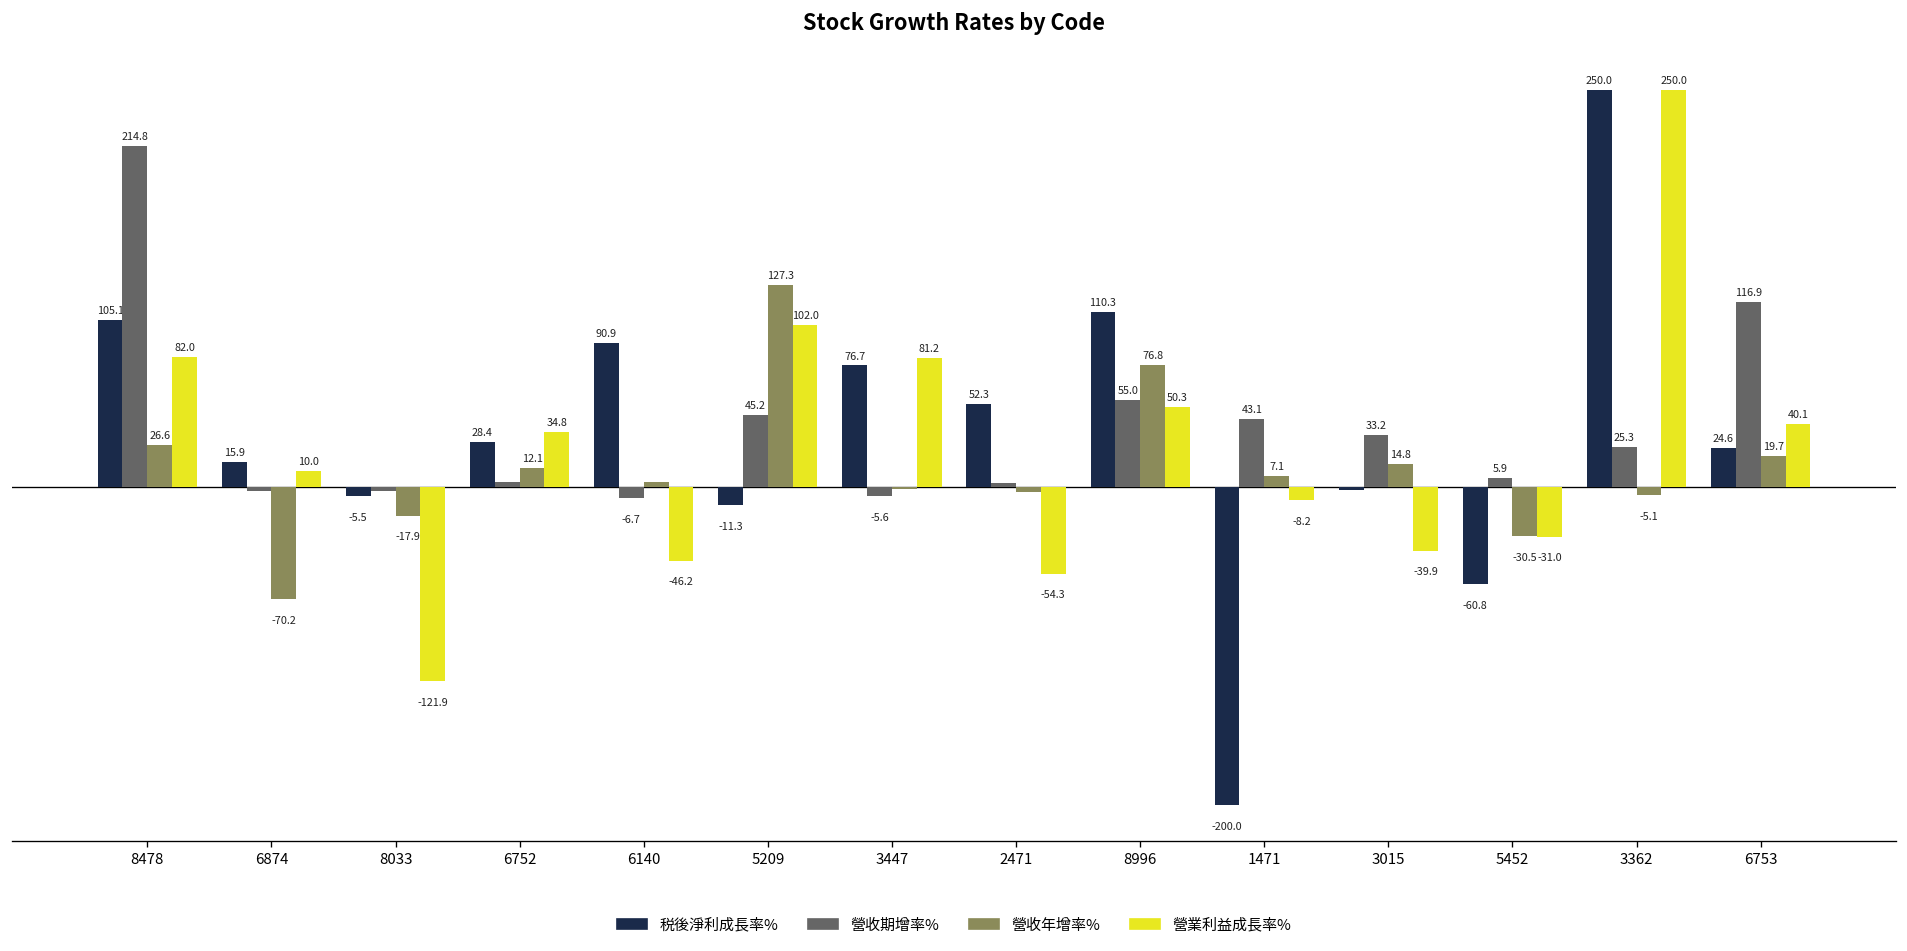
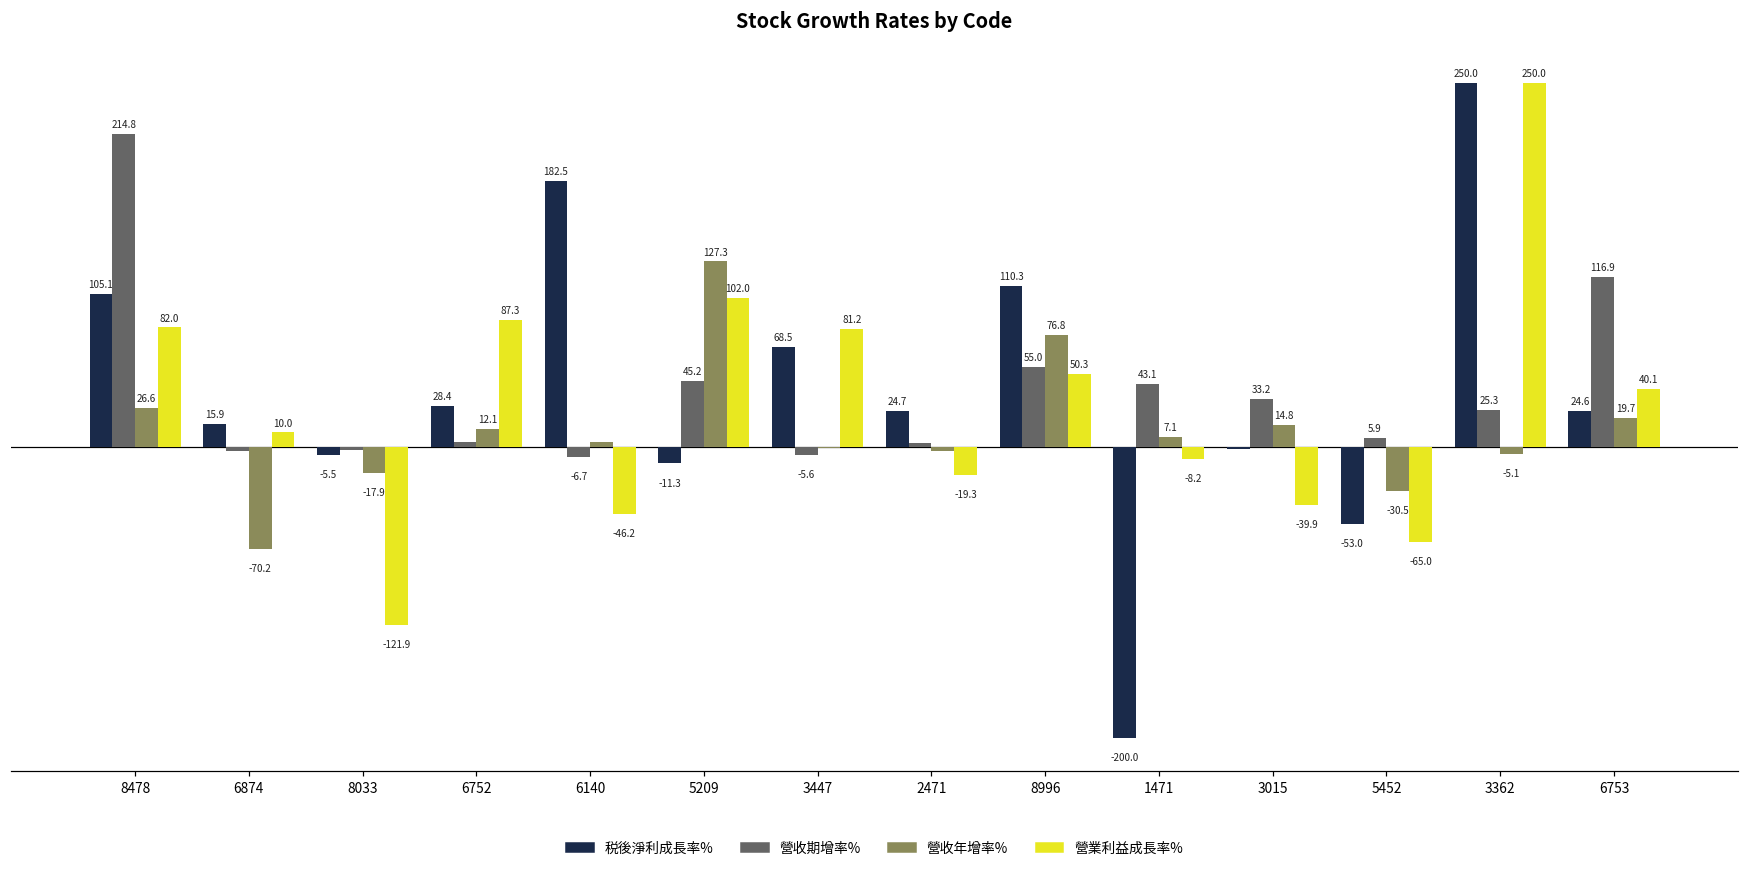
營業利益成長率%, 6752: 34.8 -> 87.3
税後淨利成長率%, 6140: 90.9 -> 182.5
税後淨利成長率%, 3447: 76.7 -> 68.5
税後淨利成長率%, 2471: 52.3 -> 24.7
營業利益成長率%, 2471: -54.3 -> -19.3
税後淨利成長率%, 5452: -60.8 -> -53.0
營業利益成長率%, 5452: -31.0 -> -65.0
